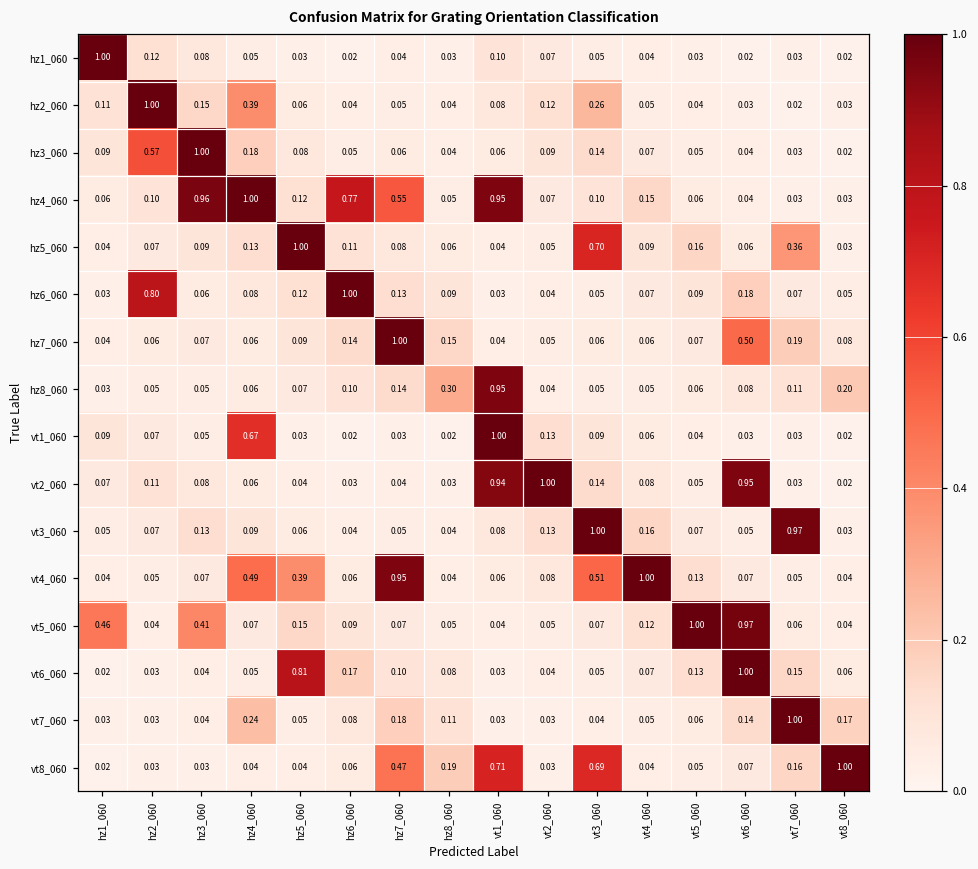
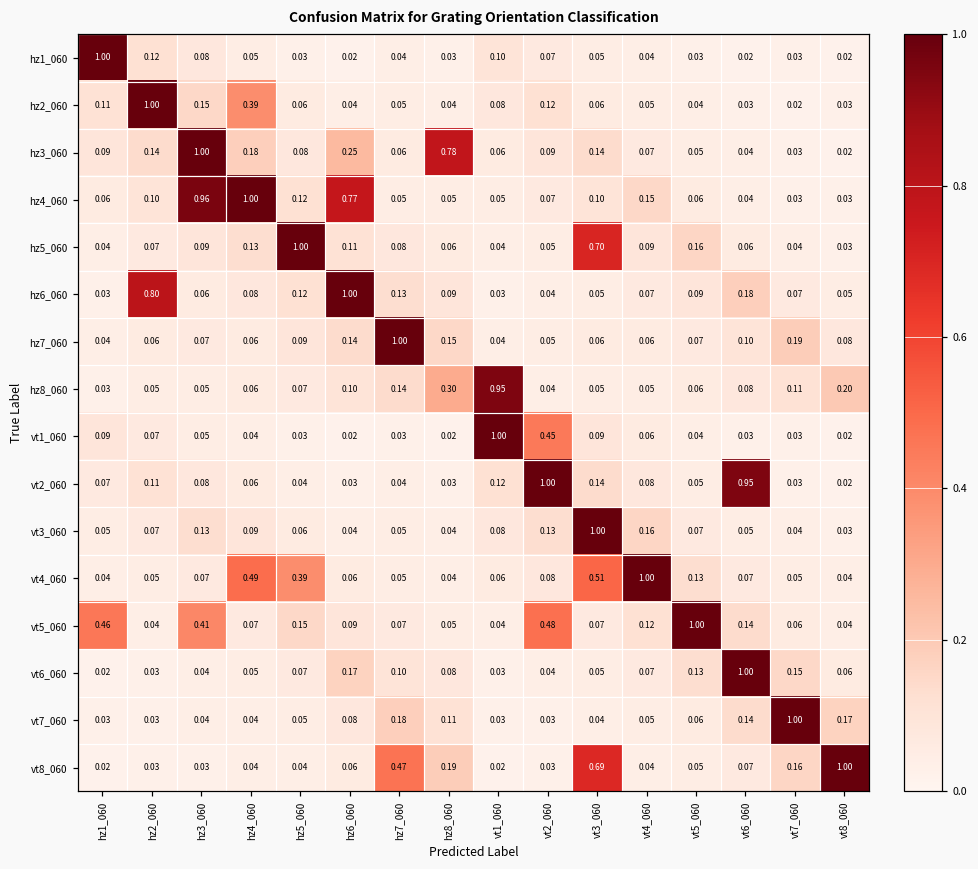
hz2_060, vt3_060: 0.26 -> 0.06
hz3_060, hz2_060: 0.57 -> 0.14
hz3_060, hz6_060: 0.05 -> 0.25
hz3_060, hz8_060: 0.04 -> 0.78
hz4_060, hz7_060: 0.55 -> 0.05
hz4_060, vt1_060: 0.95 -> 0.05
hz5_060, vt7_060: 0.36 -> 0.04
hz7_060, vt6_060: 0.50 -> 0.10
vt1_060, hz4_060: 0.67 -> 0.04
vt1_060, vt2_060: 0.13 -> 0.45
vt2_060, vt1_060: 0.94 -> 0.12
vt3_060, vt7_060: 0.97 -> 0.04
vt4_060, hz7_060: 0.95 -> 0.05
vt5_060, vt2_060: 0.05 -> 0.48
vt5_060, vt6_060: 0.97 -> 0.14
vt6_060, hz5_060: 0.81 -> 0.07
vt7_060, hz4_060: 0.24 -> 0.04
vt8_060, vt1_060: 0.71 -> 0.02
